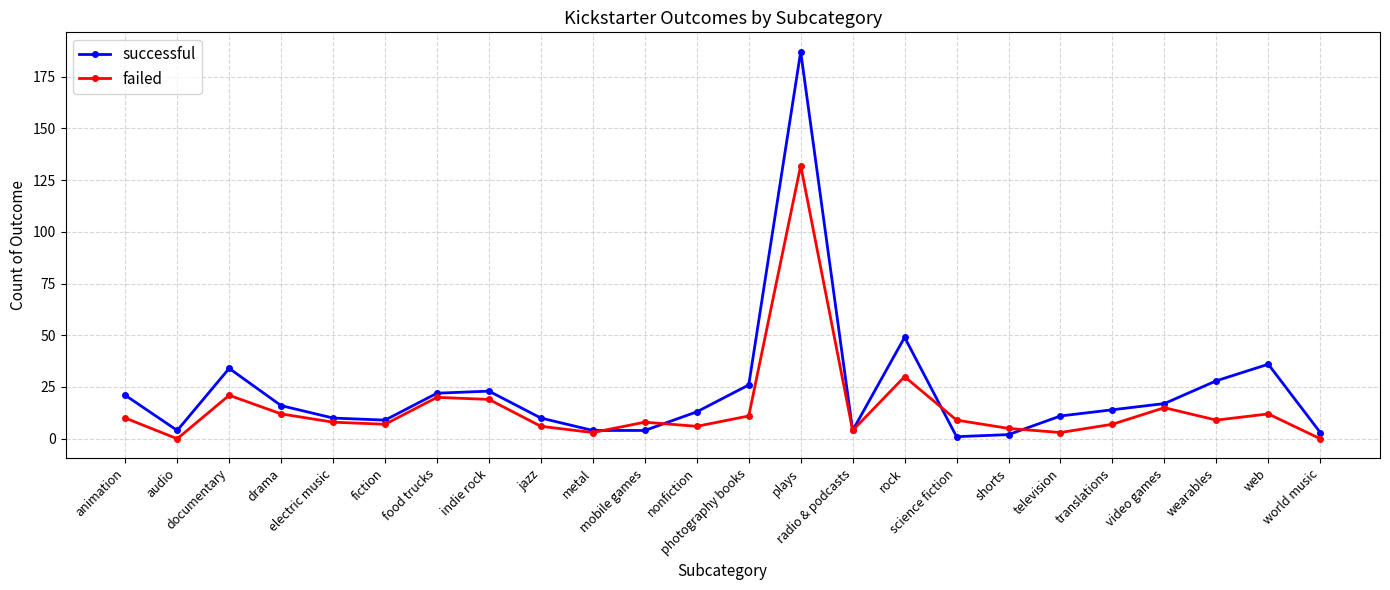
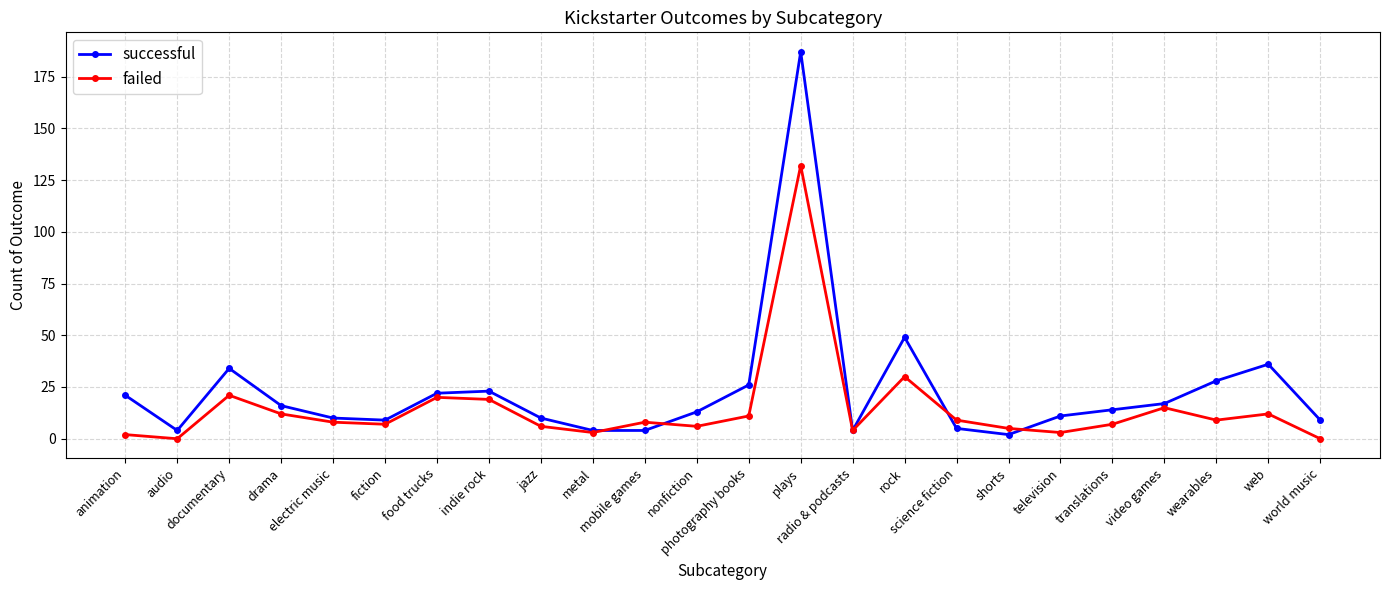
failed, animation: 10 -> 2
successful, science fiction: 1 -> 5
successful, world music: 3 -> 9
